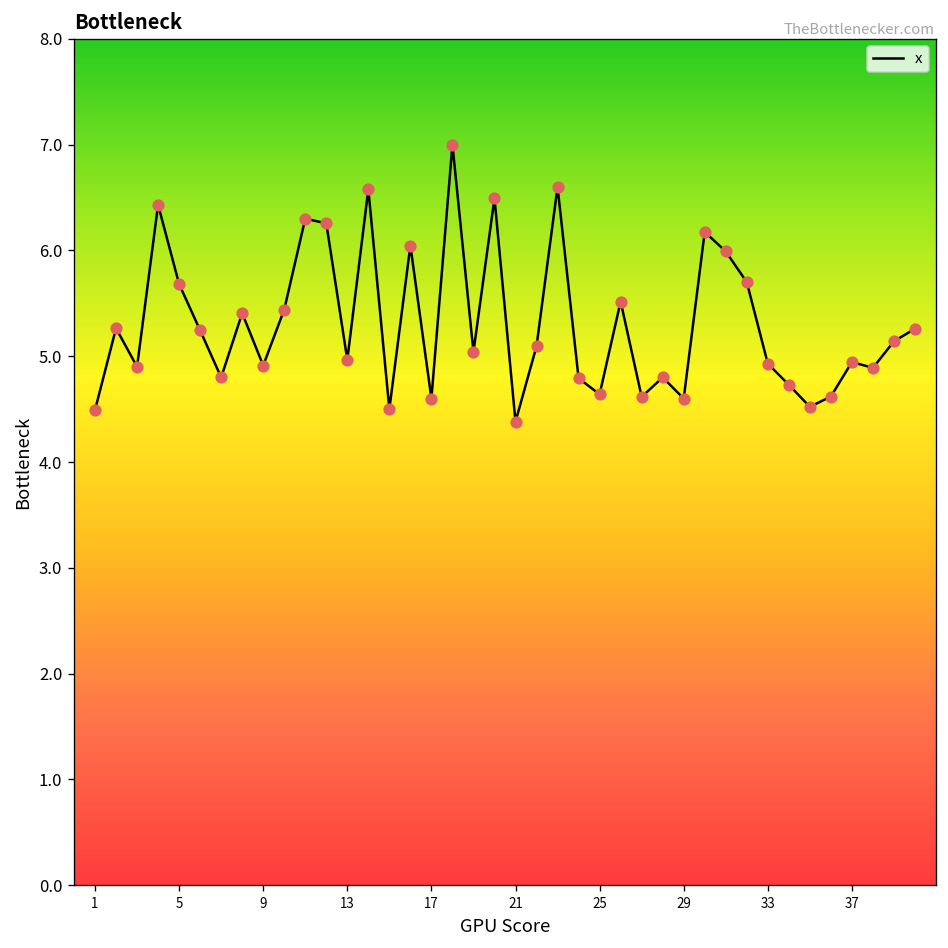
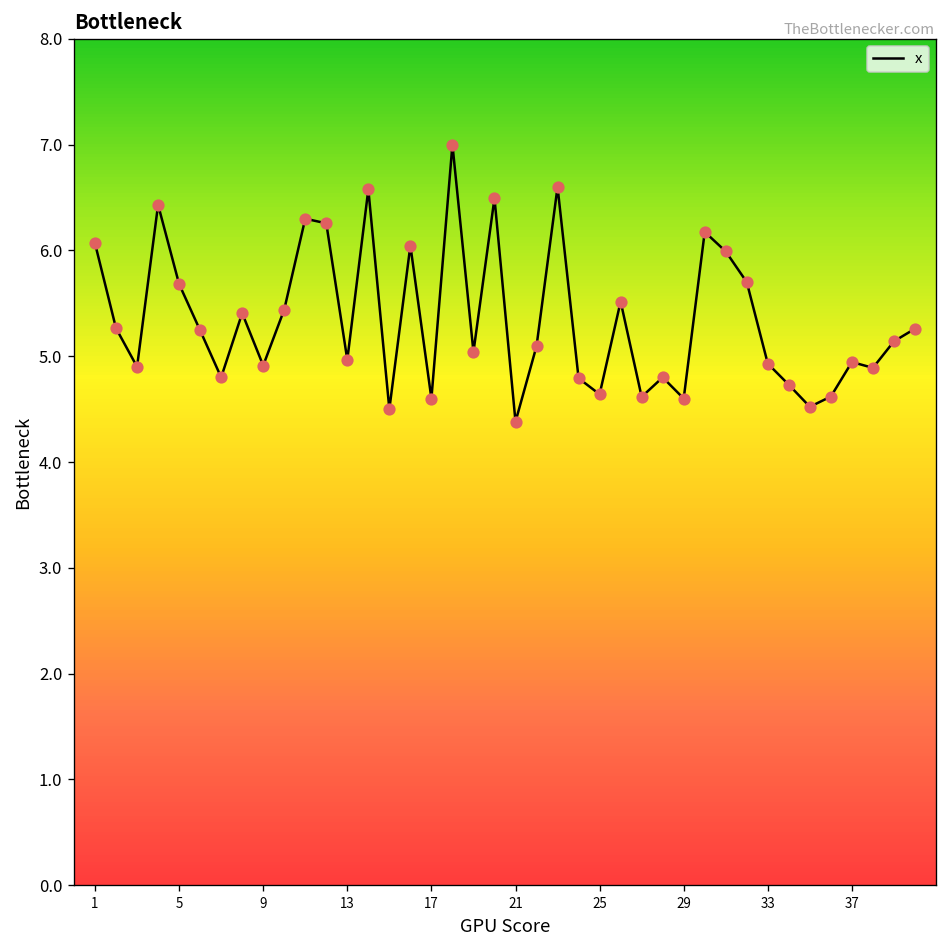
1: 4.5 -> 6.1
